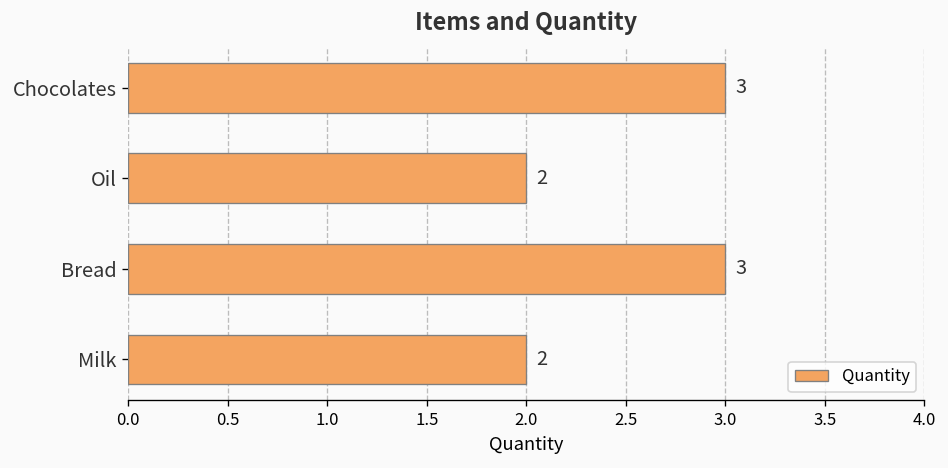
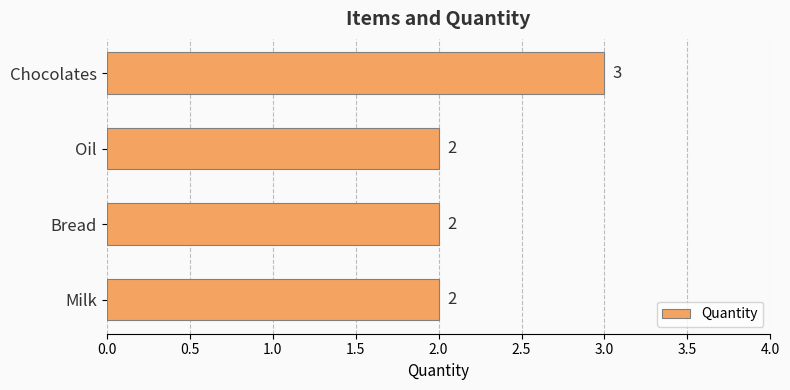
Bread: 3 -> 2
